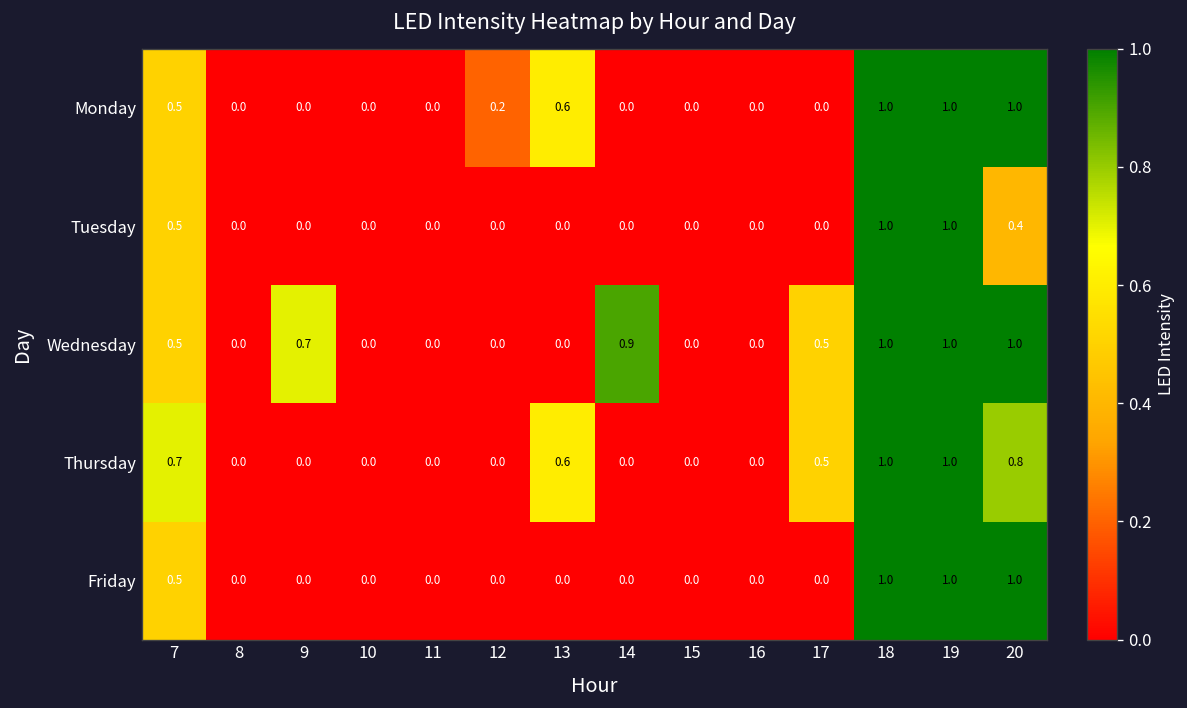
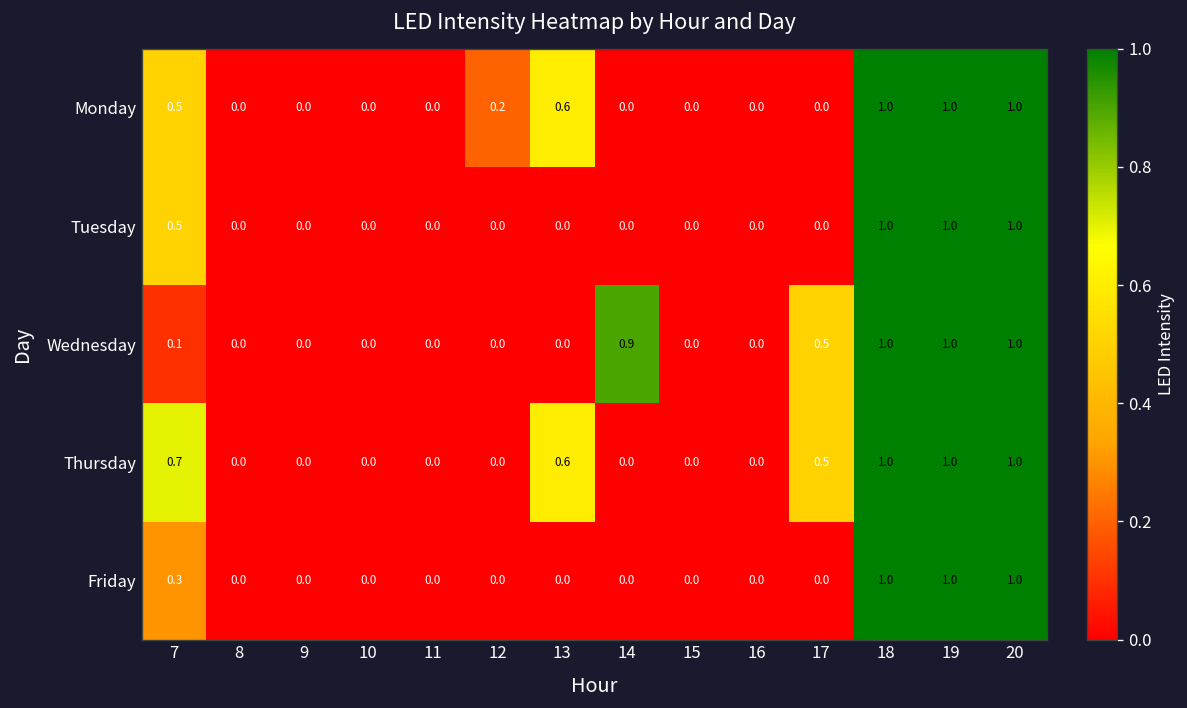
Tuesday, 20: 0.4 -> 1.0
Wednesday, 7: 0.5 -> 0.1
Wednesday, 9: 0.7 -> 0.0
Thursday, 20: 0.8 -> 1.0
Friday, 7: 0.5 -> 0.3
